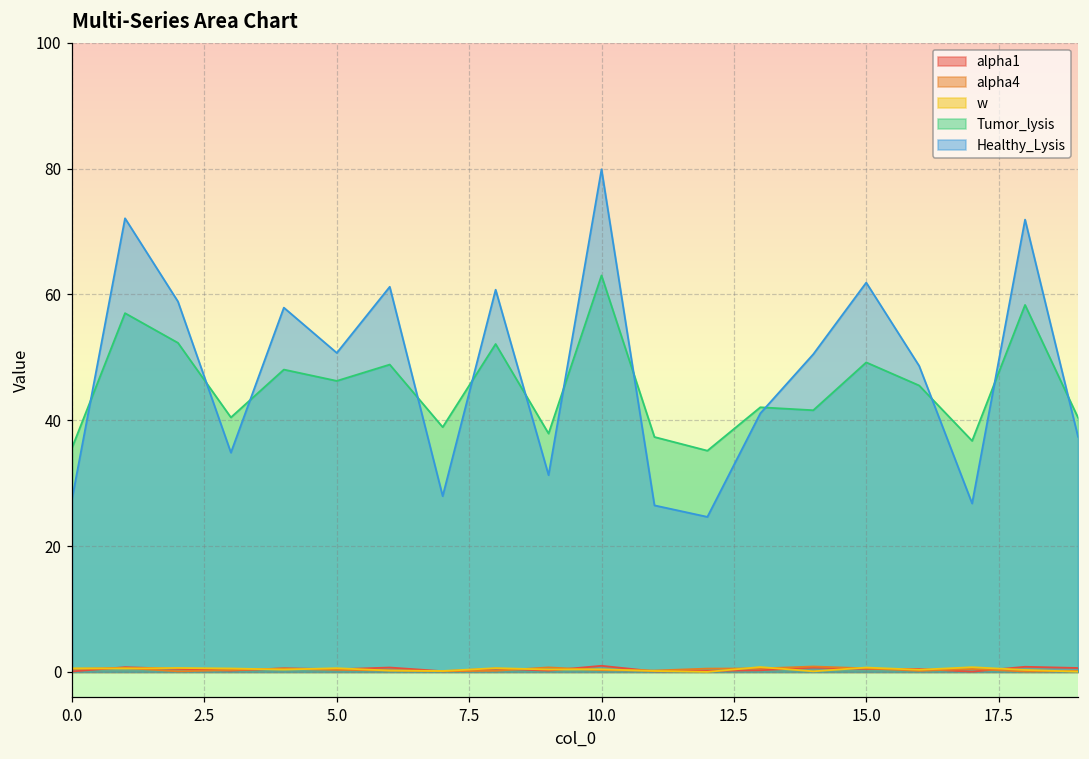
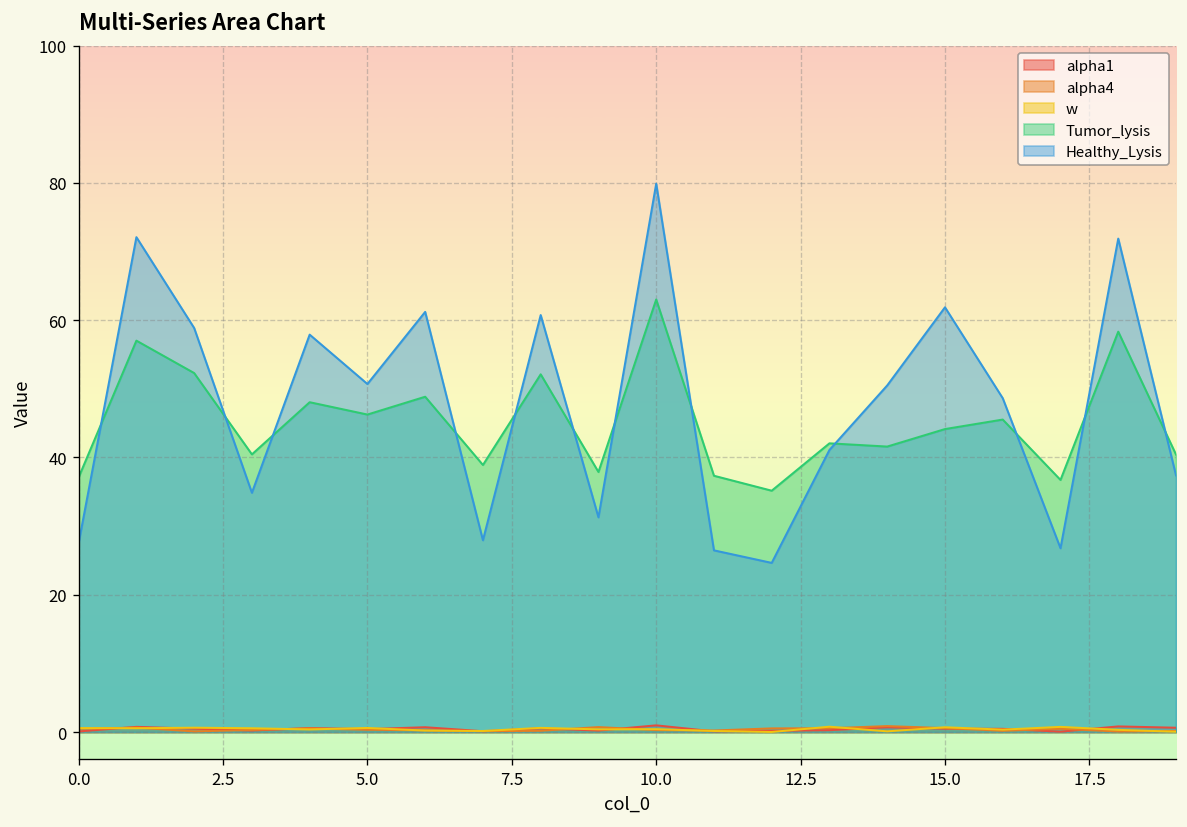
Tumor_lysis, 0.0: 36 -> 37
Tumor_lysis, 15.0: 49 -> 44
